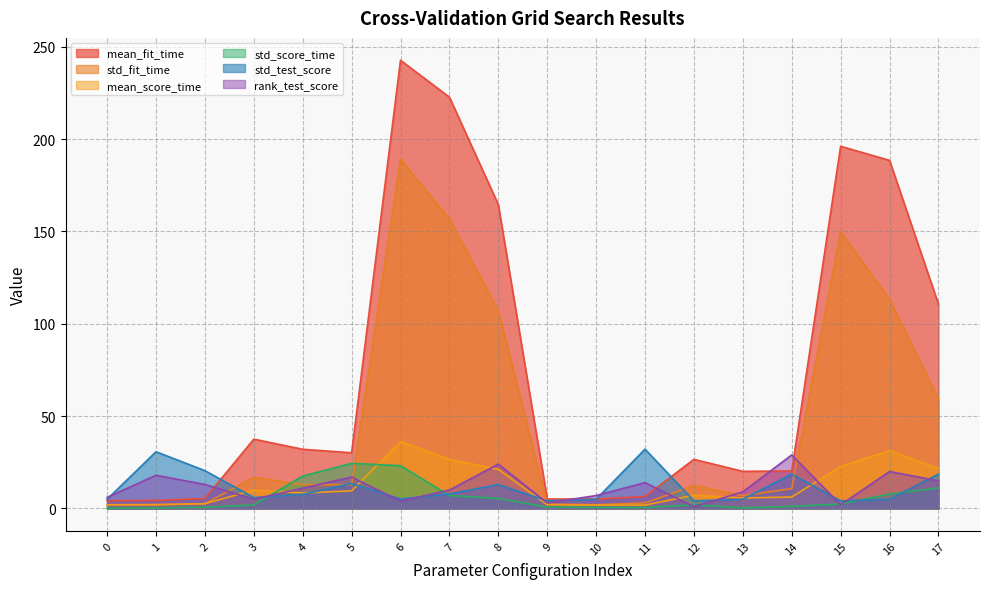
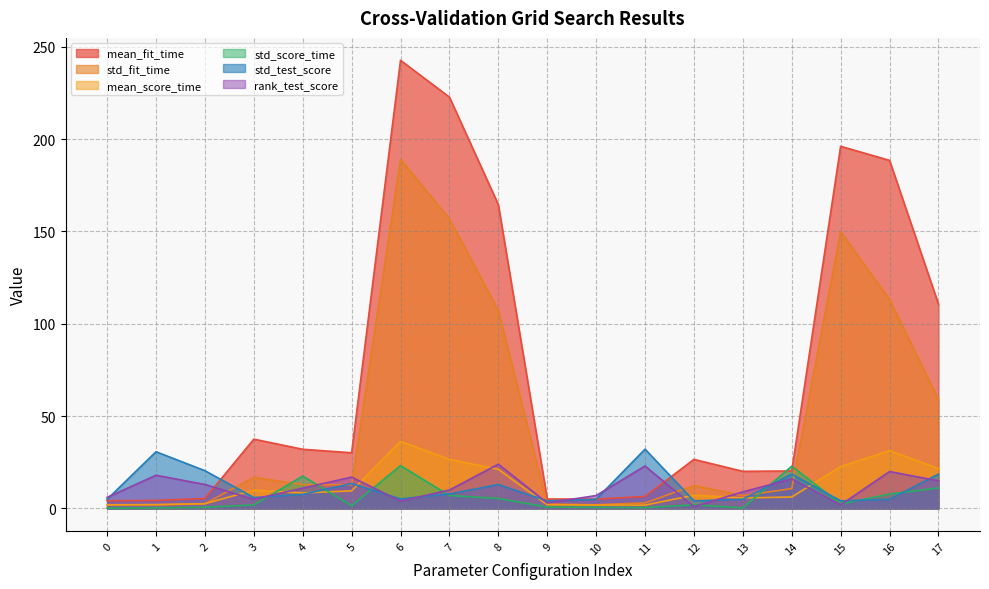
std_score_time, 5: 24 -> 2
rank_test_score, 11: 14 -> 23
std_score_time, 14: 1 -> 23
rank_test_score, 14: 29 -> 16
